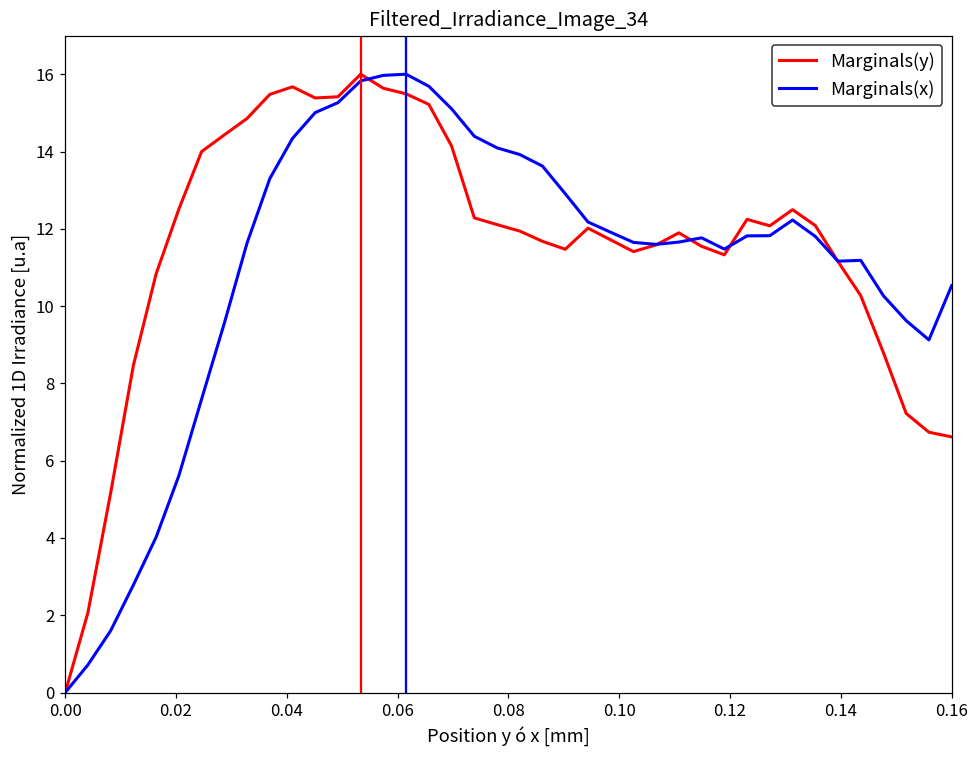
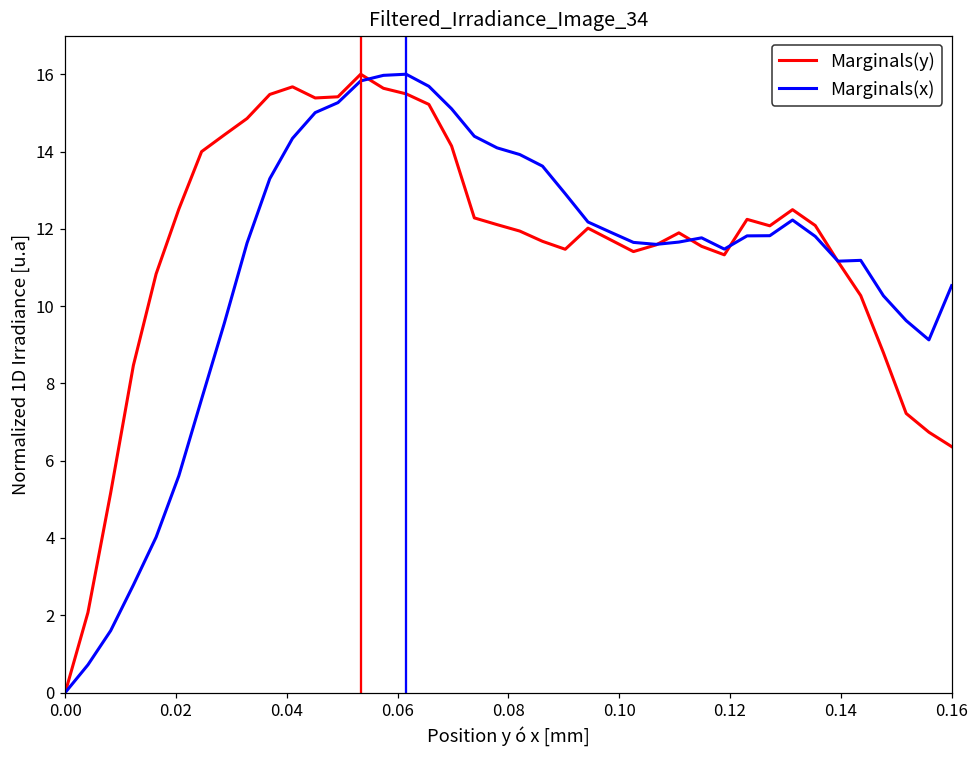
Marginals(y), 0.16: 6.6 -> 6.4
